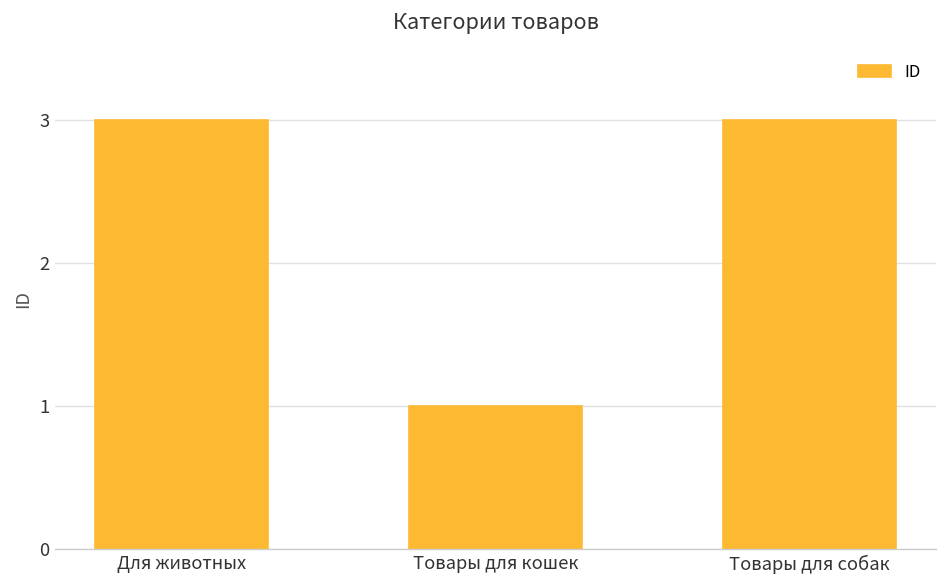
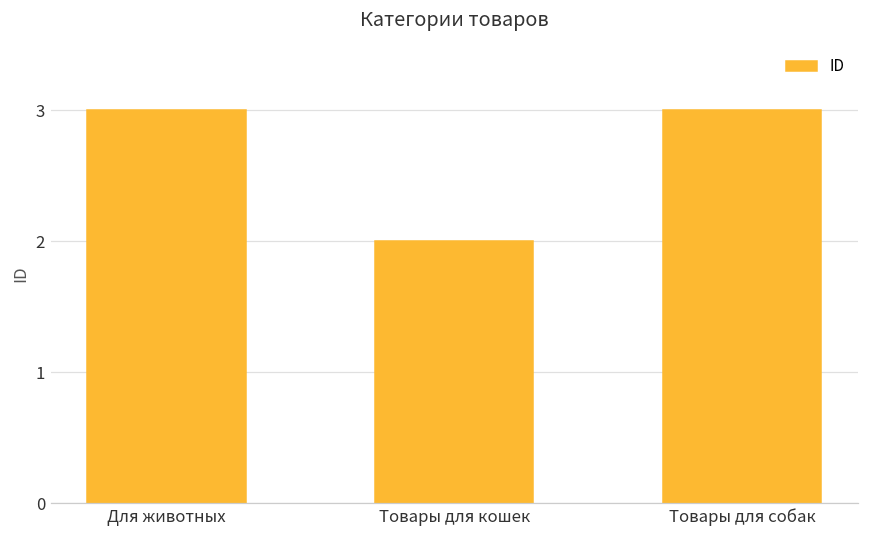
Товары для кошек: 1 -> 2
